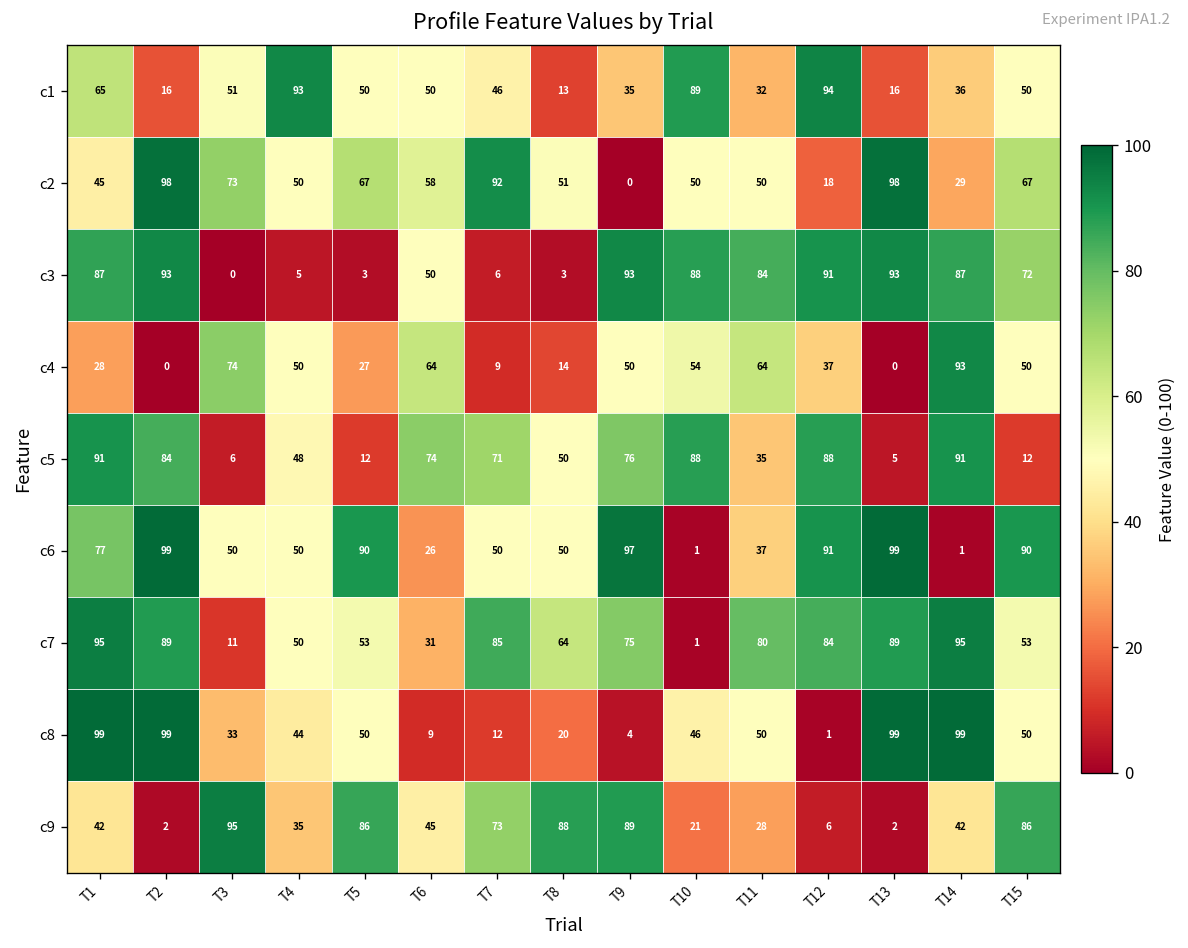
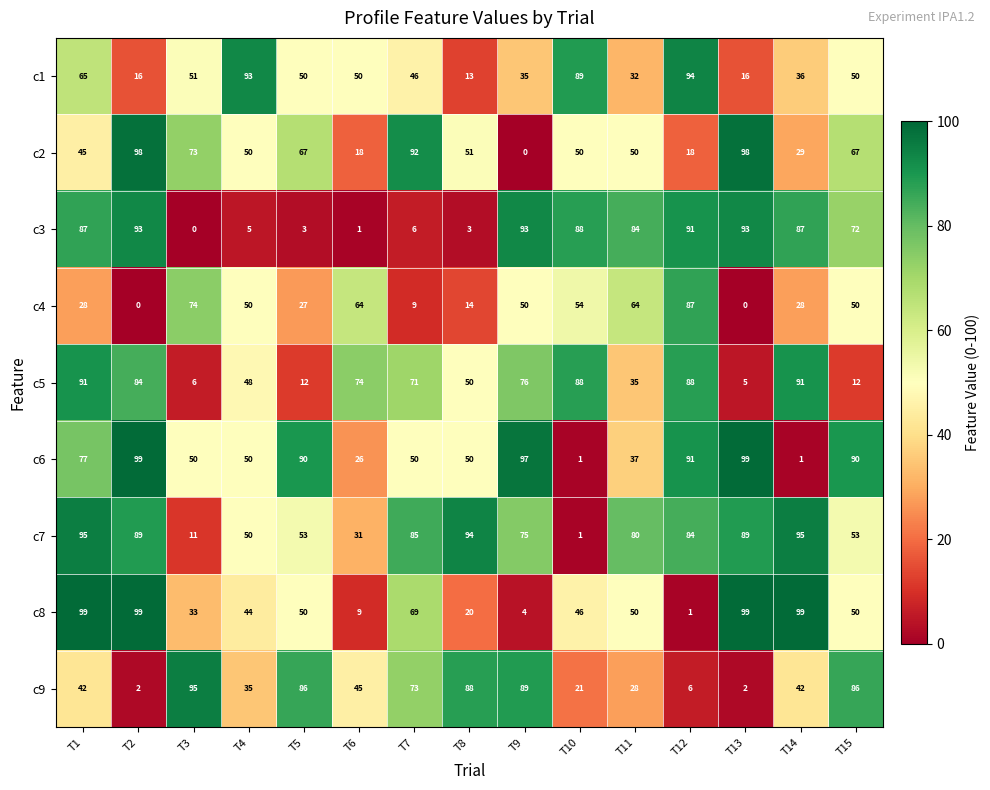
c2, T6: 58 -> 18
c3, T6: 50 -> 1
c4, T12: 37 -> 87
c4, T14: 93 -> 28
c7, T8: 64 -> 94
c8, T7: 12 -> 69
